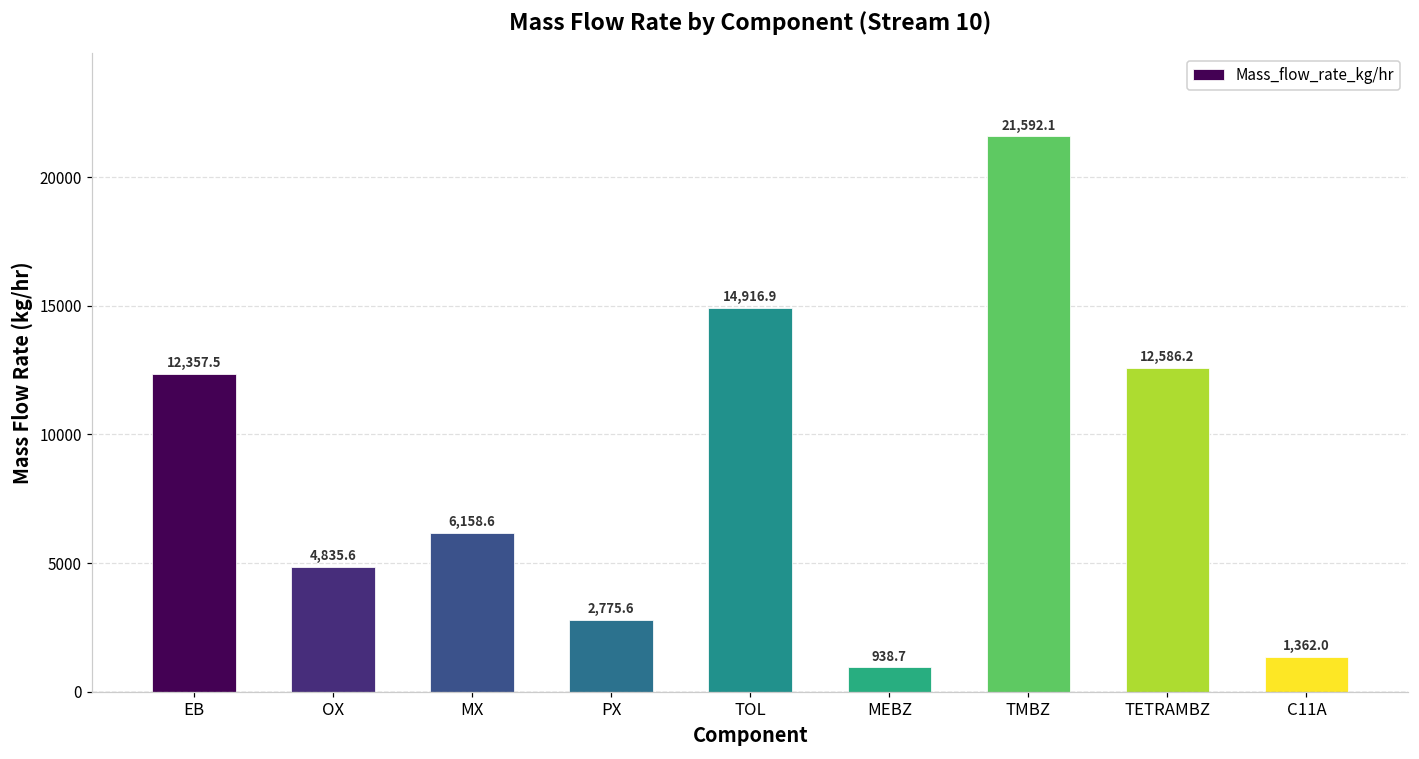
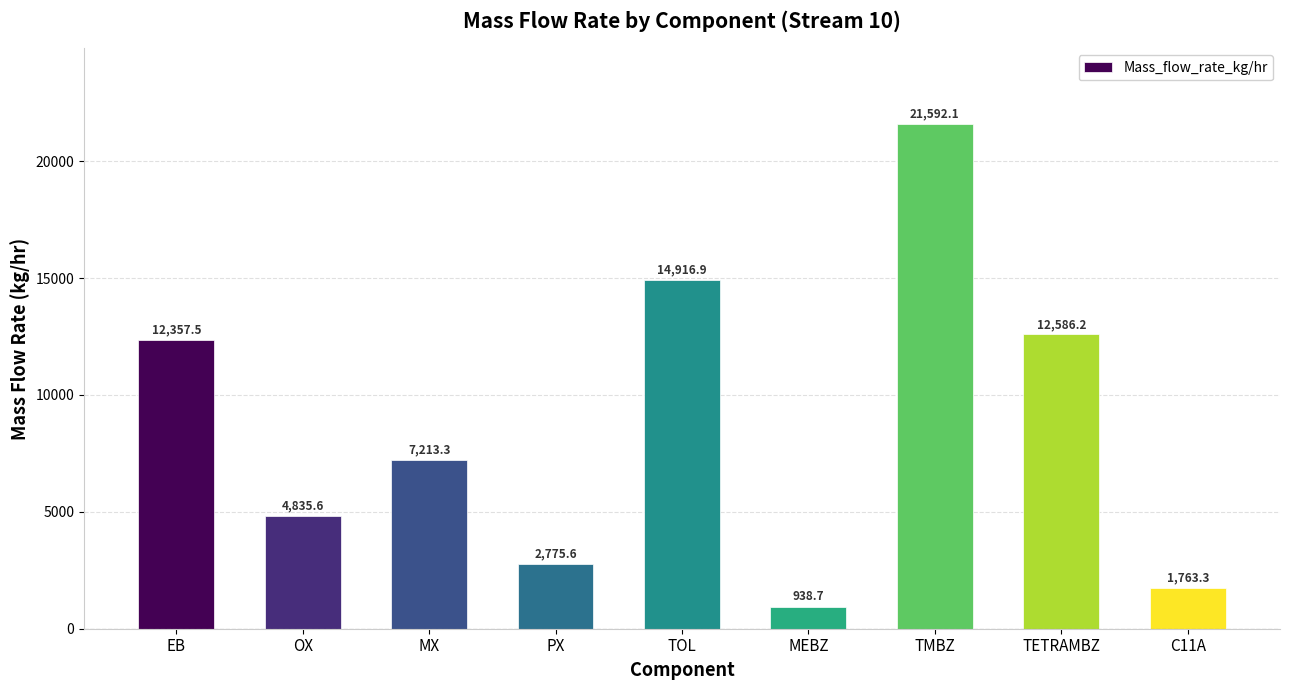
MX: 6,158.6 -> 7,213.3
C11A: 1,362.0 -> 1,763.3
